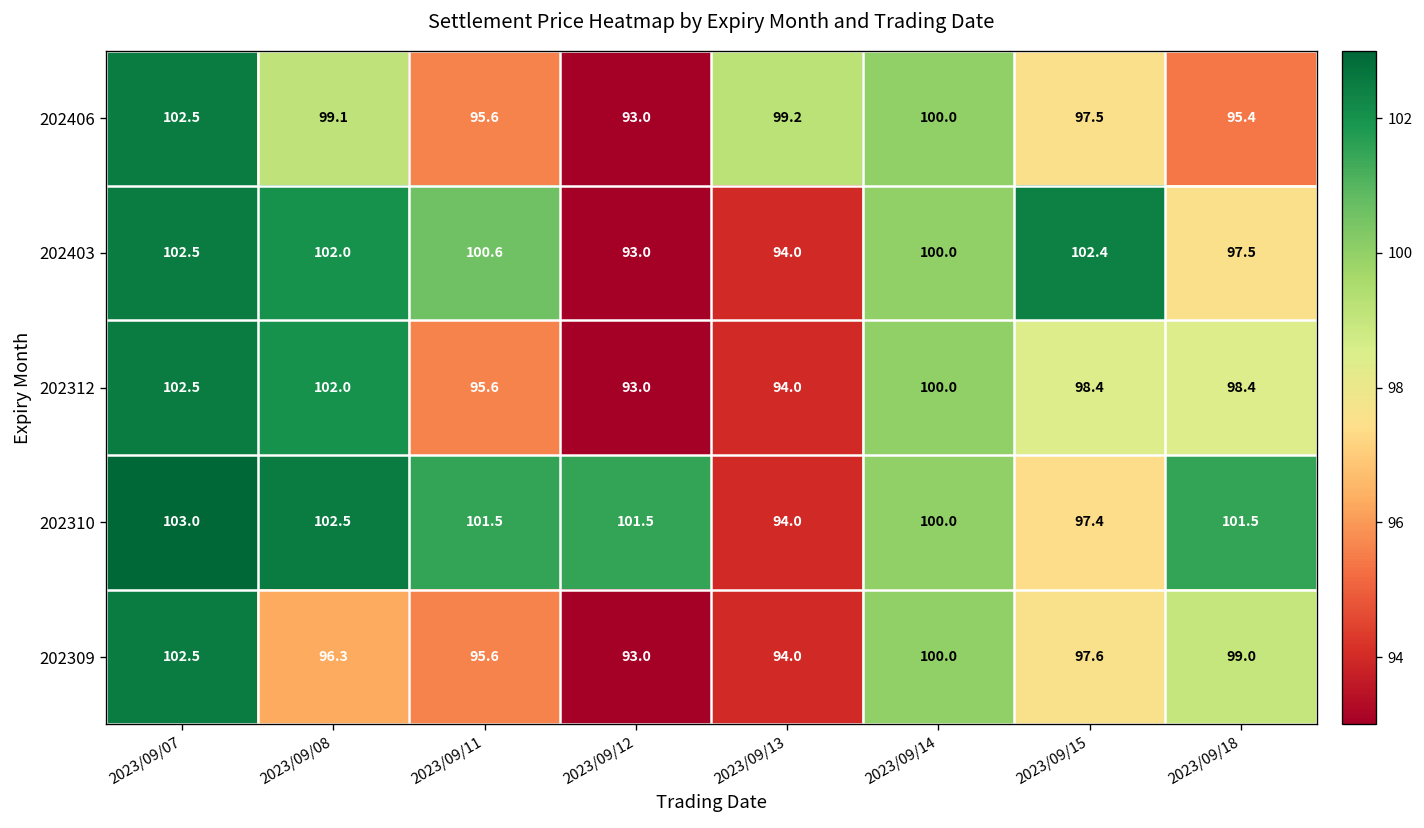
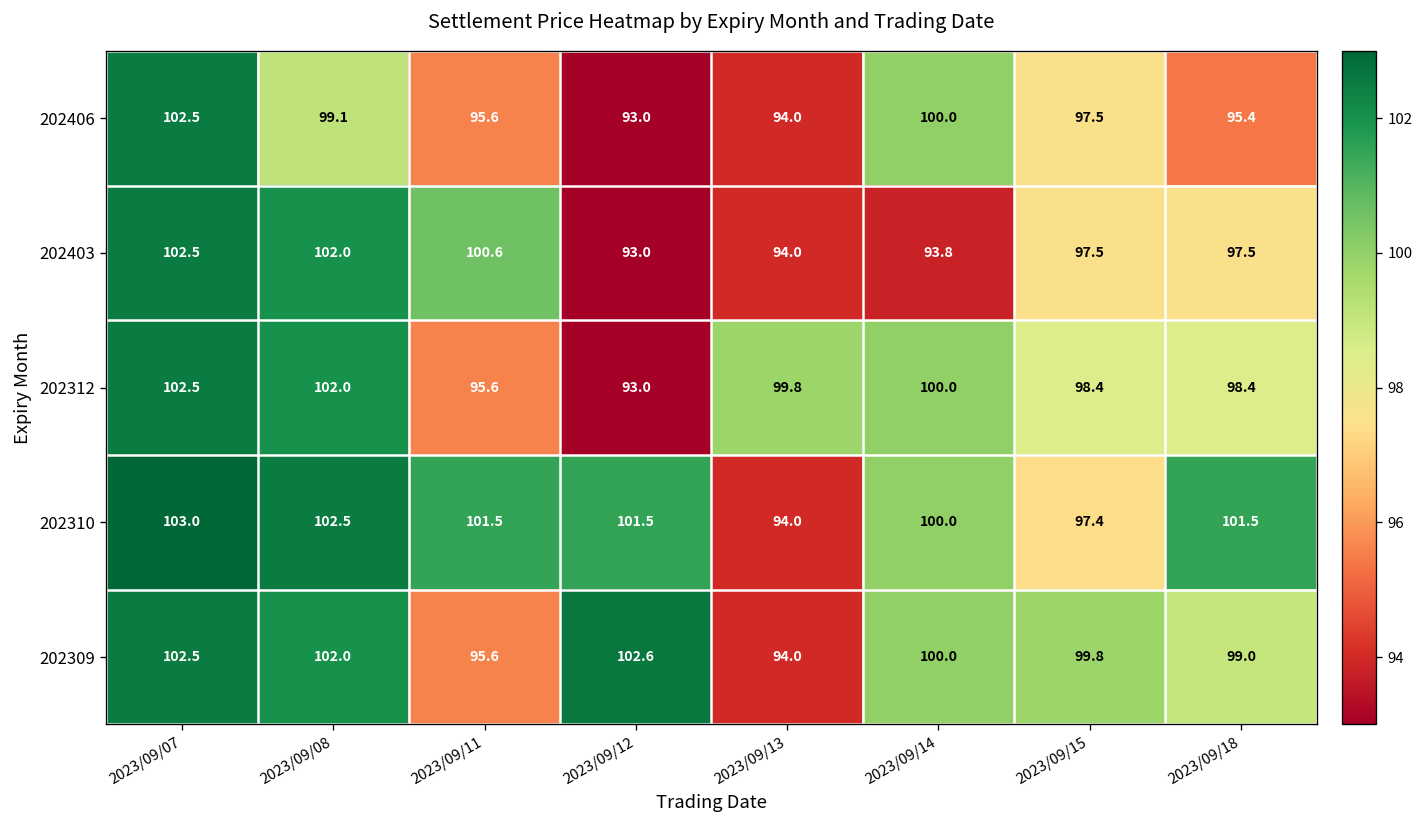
202406, 2023/09/13: 99.2 -> 94.0
202403, 2023/09/14: 100.0 -> 93.8
202403, 2023/09/15: 102.4 -> 97.5
202312, 2023/09/13: 94.0 -> 99.8
202309, 2023/09/08: 96.3 -> 102.0
202309, 2023/09/12: 93.0 -> 102.6
202309, 2023/09/15: 97.6 -> 99.8
